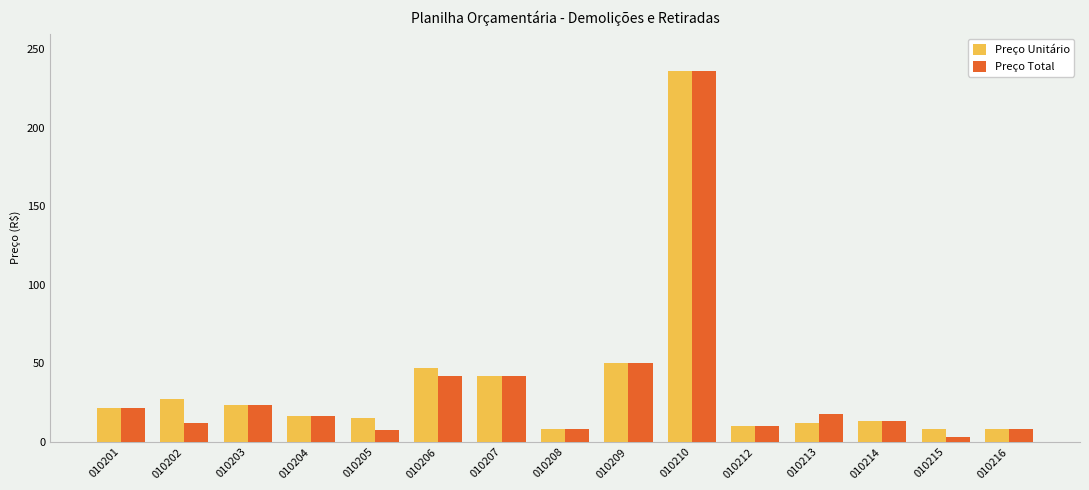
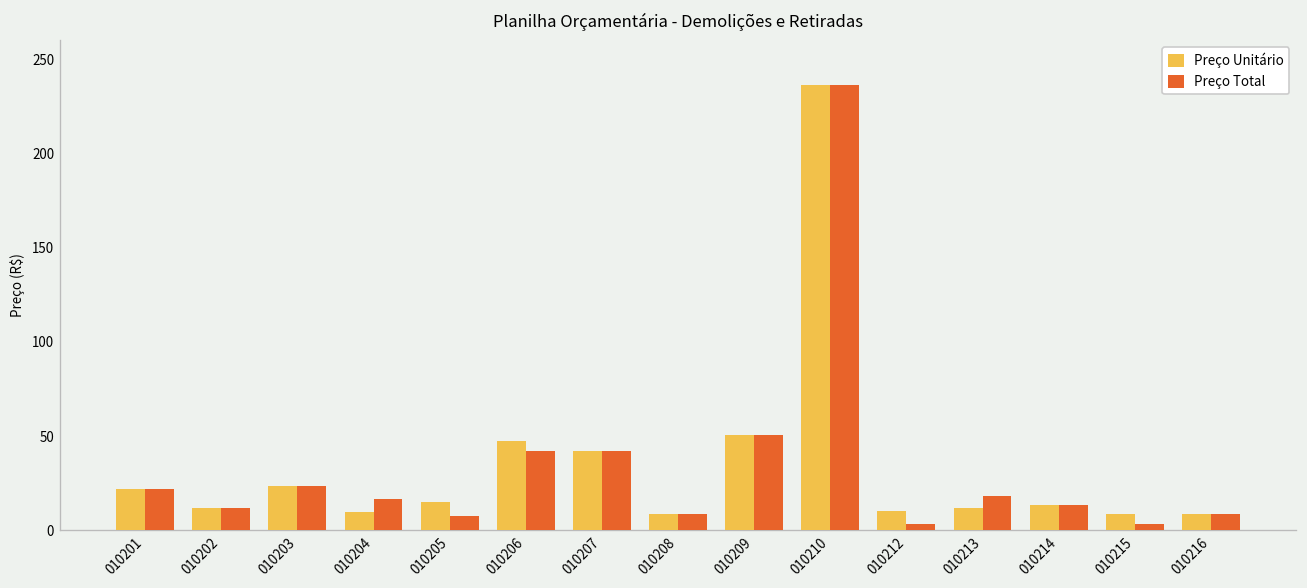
Preço Unitário, 010202: 27 -> 12
Preço Unitário, 010204: 17 -> 10
Preço Total, 010212: 10 -> 3
